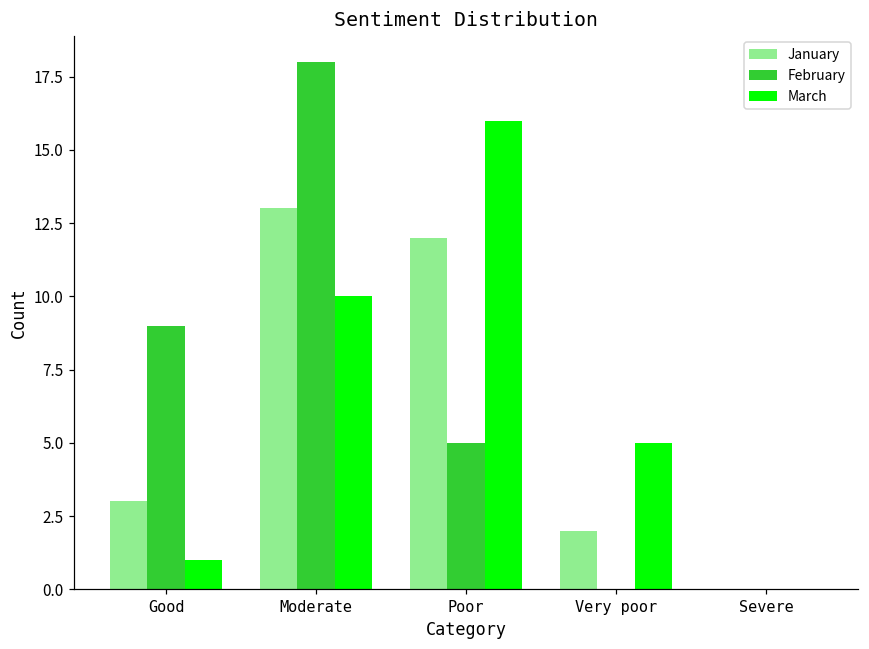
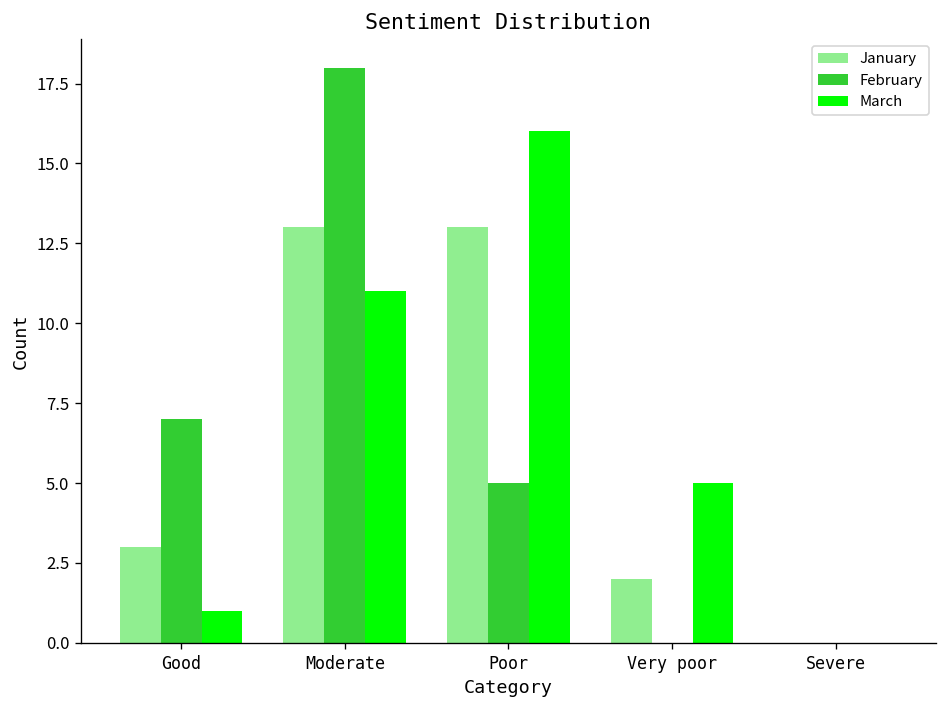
February, Good: 9 -> 7
March, Moderate: 10 -> 11
January, Poor: 12 -> 13
